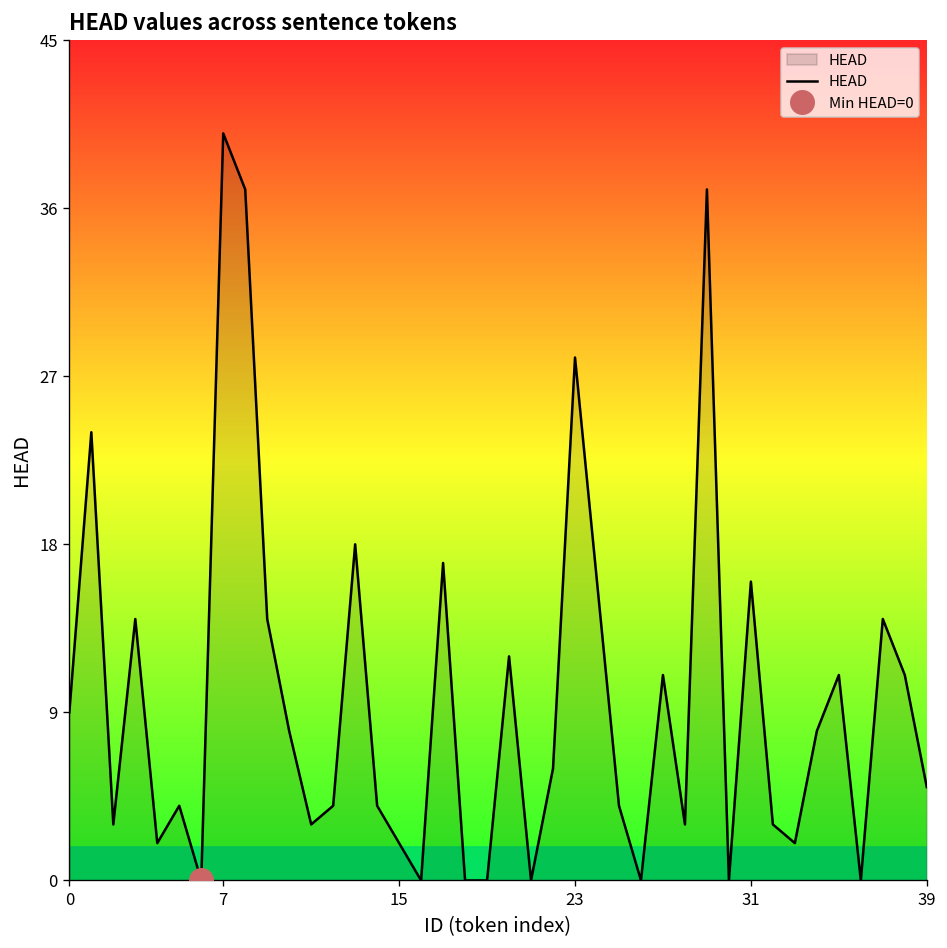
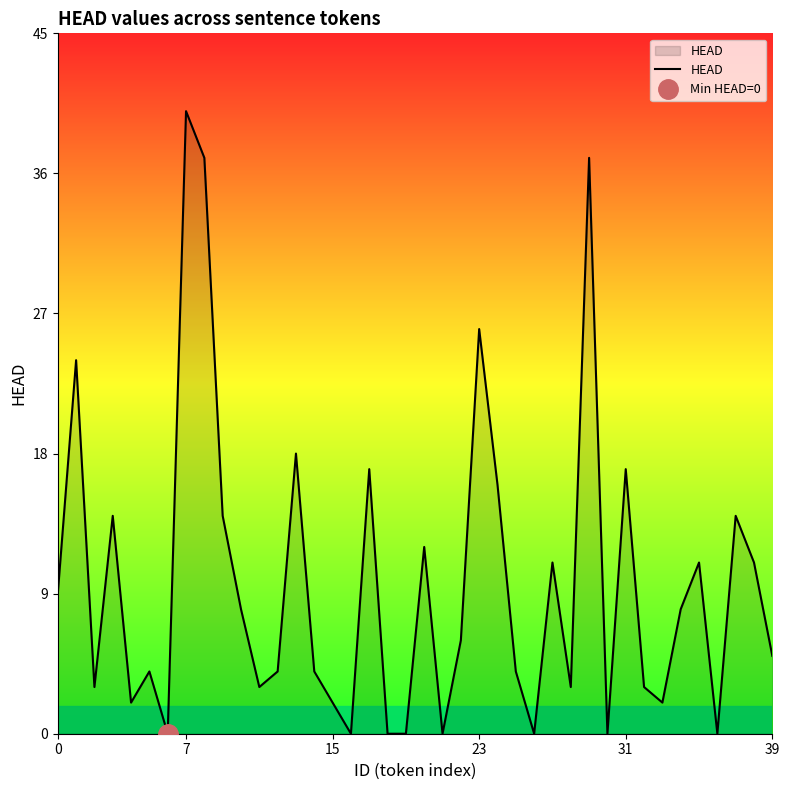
HEAD, 23: 28 -> 26
HEAD, 31: 16 -> 17
